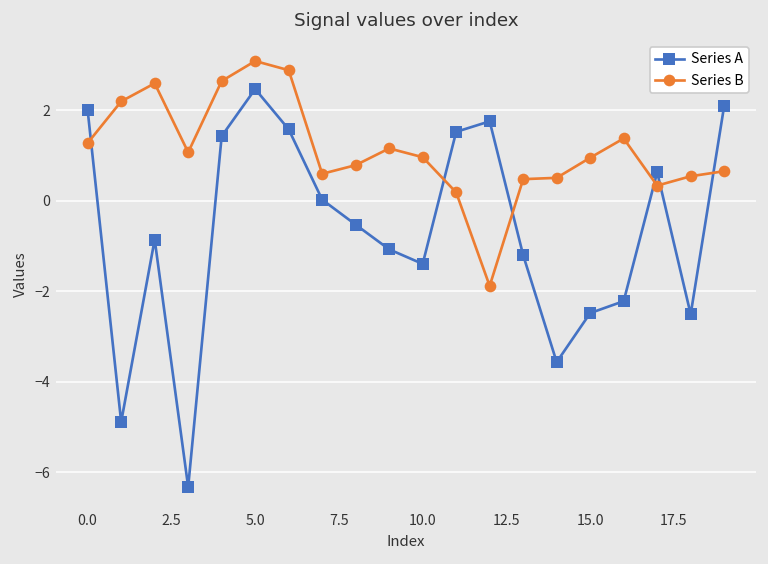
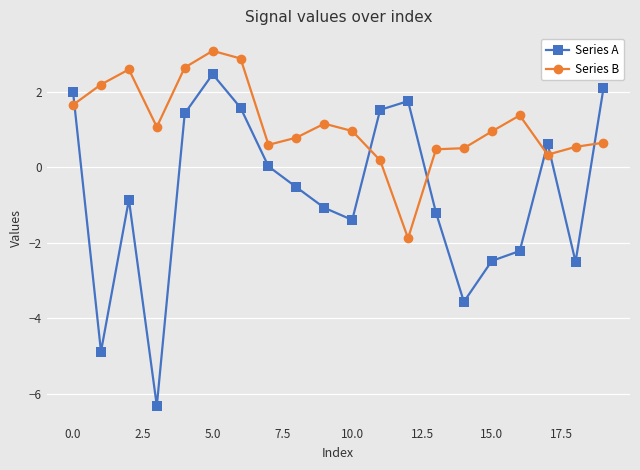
Series B, 0.0: 1.3 -> 1.7
